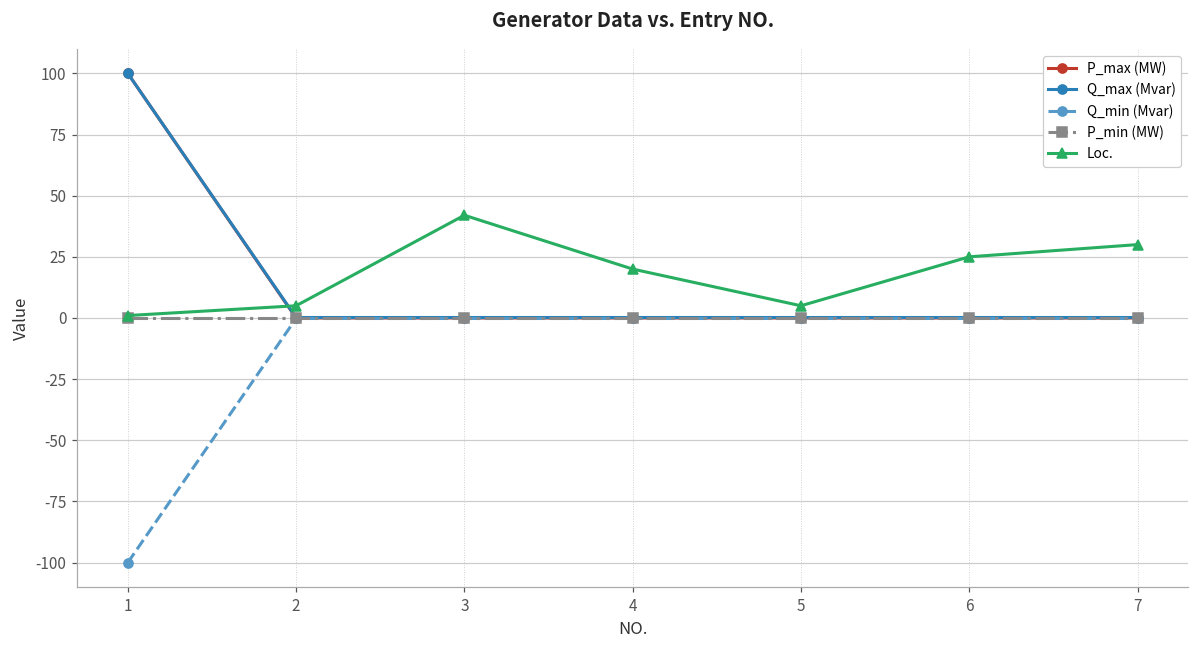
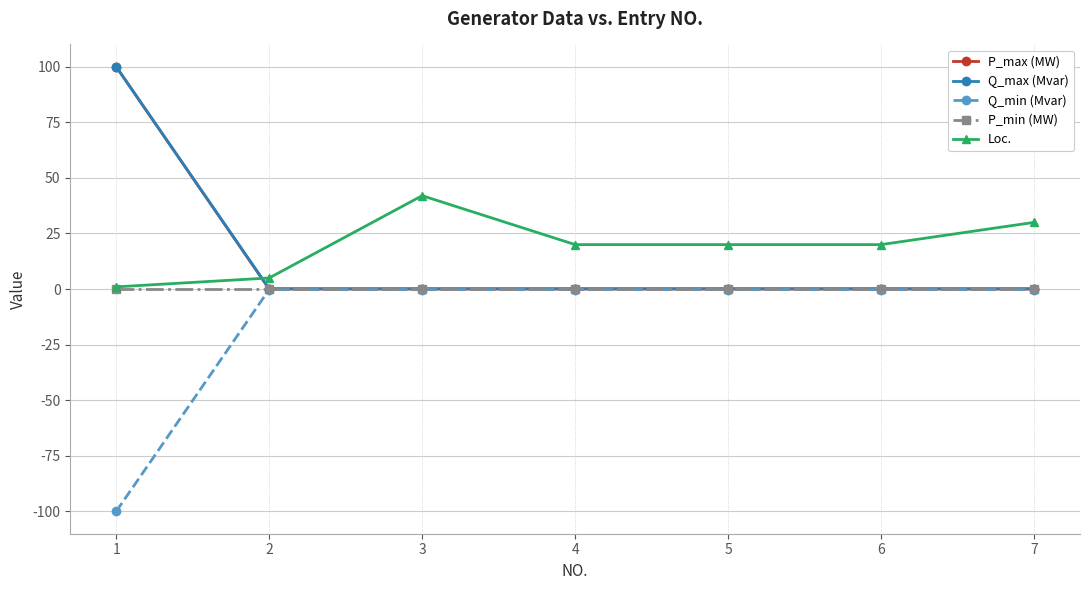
Loc., 5: 5 -> 20
Loc., 6: 25 -> 20
